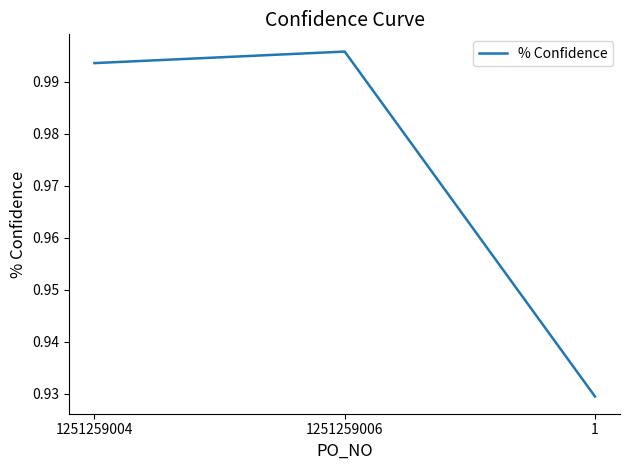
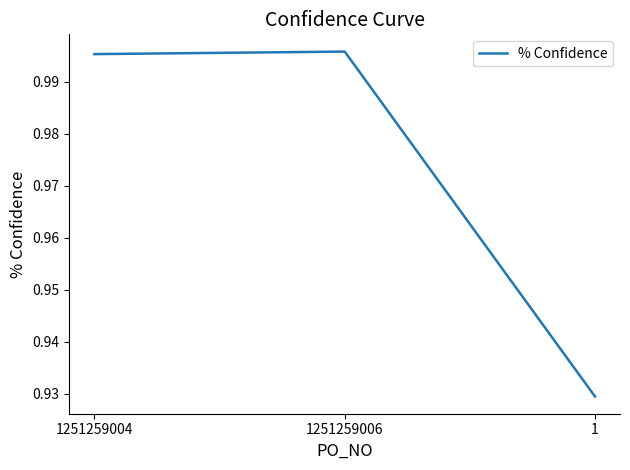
1251259004: 0.994 -> 0.995
